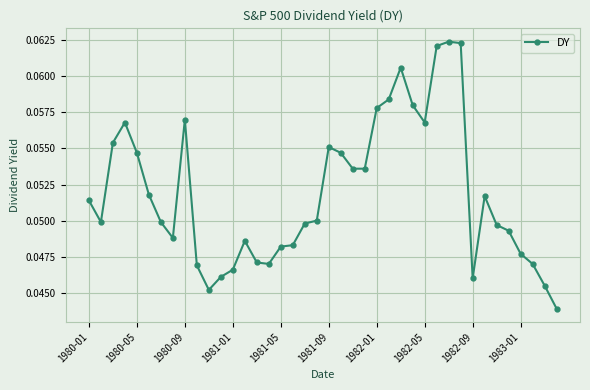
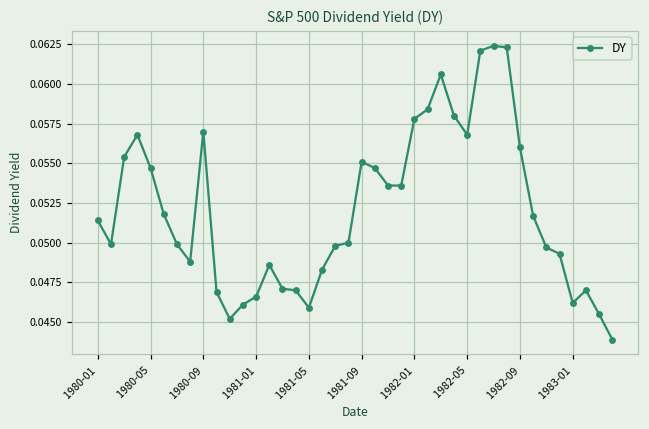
1981-05: 0.0482 -> 0.0459
1982-09: 0.046 -> 0.056
1983-01: 0.0477 -> 0.0462
